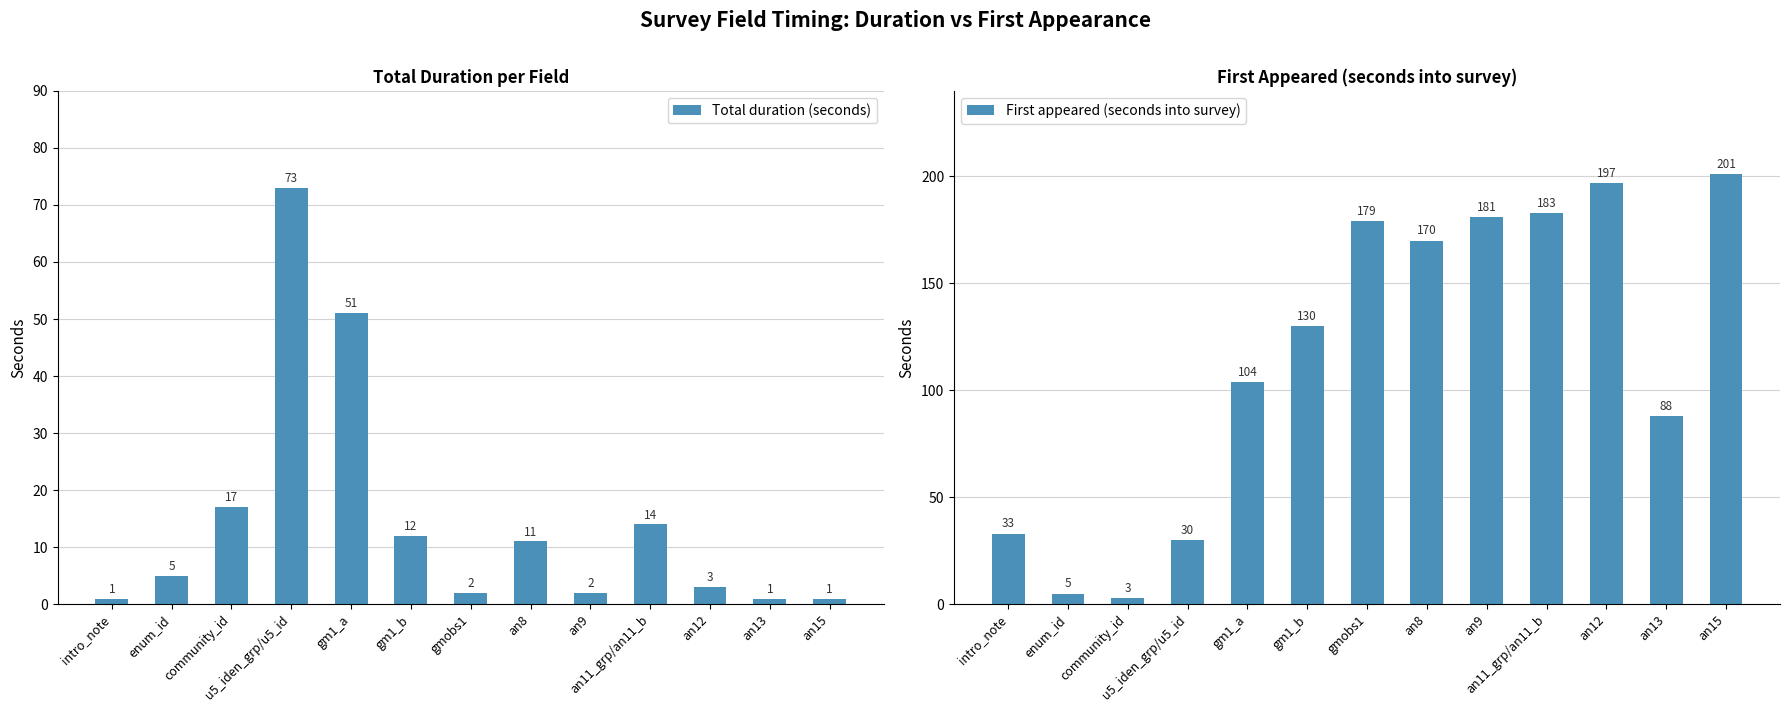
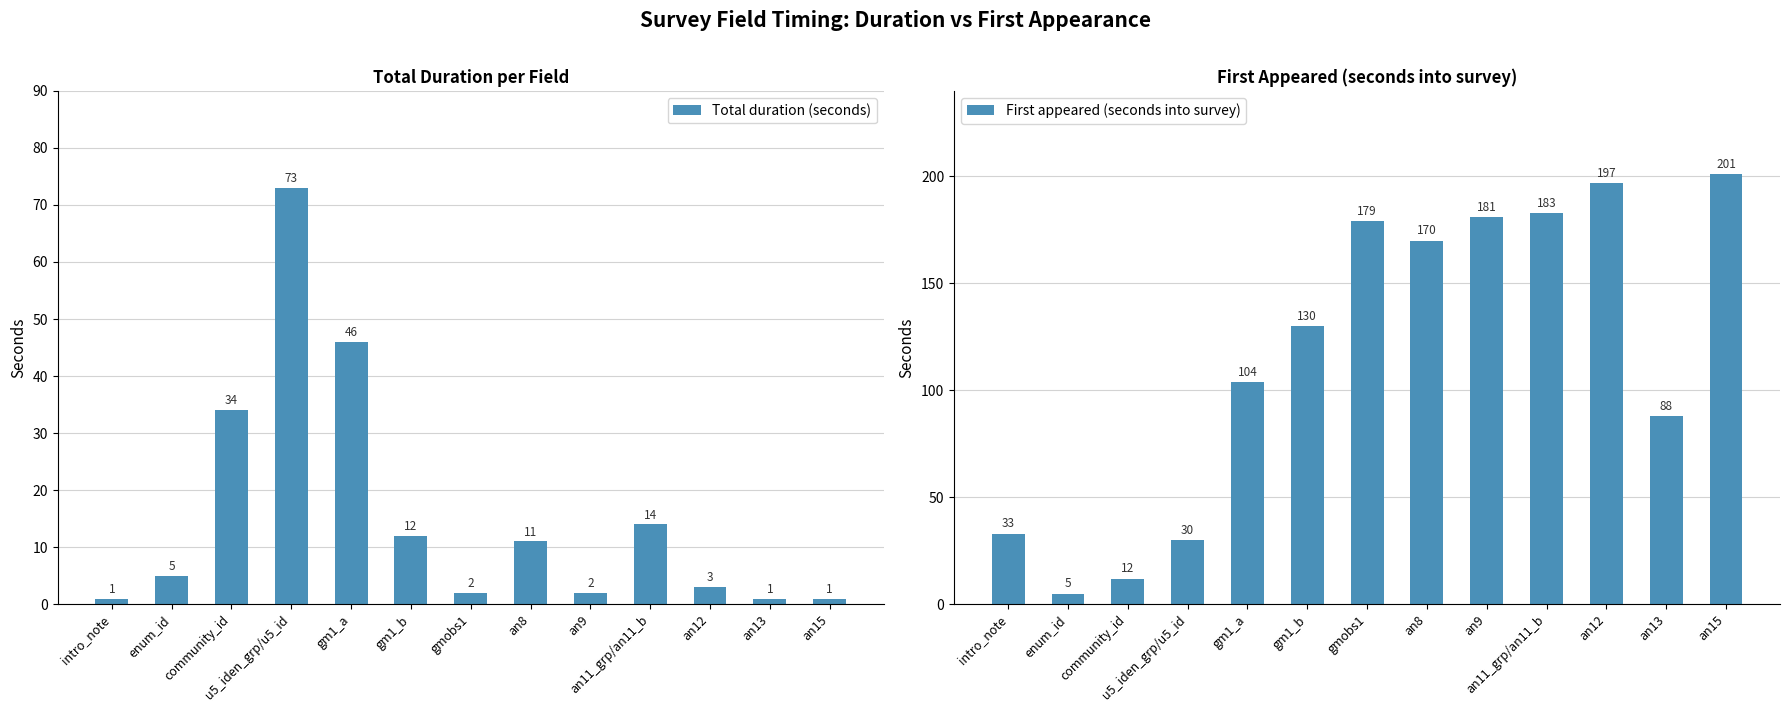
Total Duration per Field, community_id: 17 -> 34
Total Duration per Field, gm1_a: 51 -> 46
First Appeared (seconds into survey), community_id: 3 -> 12
